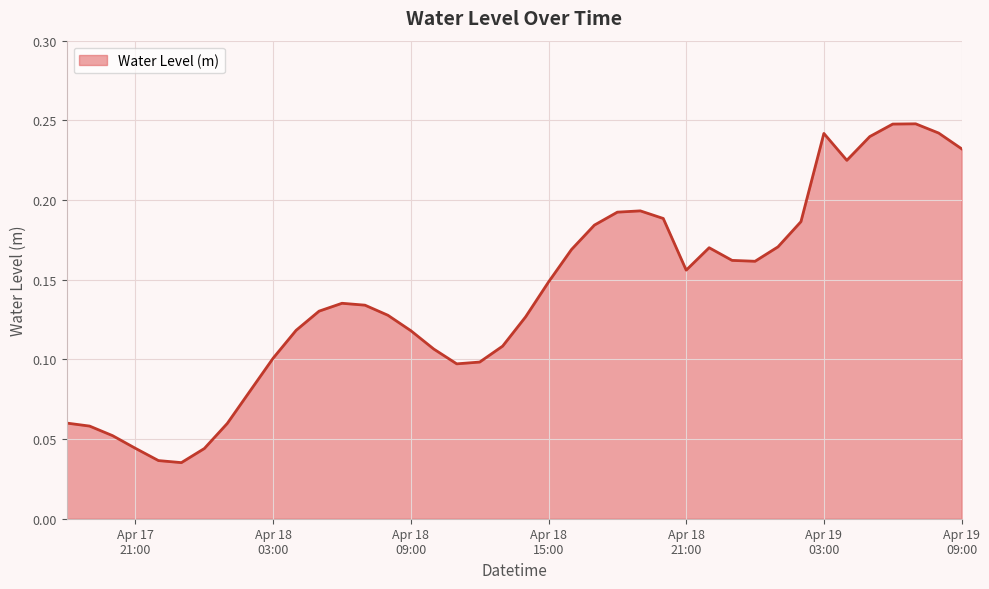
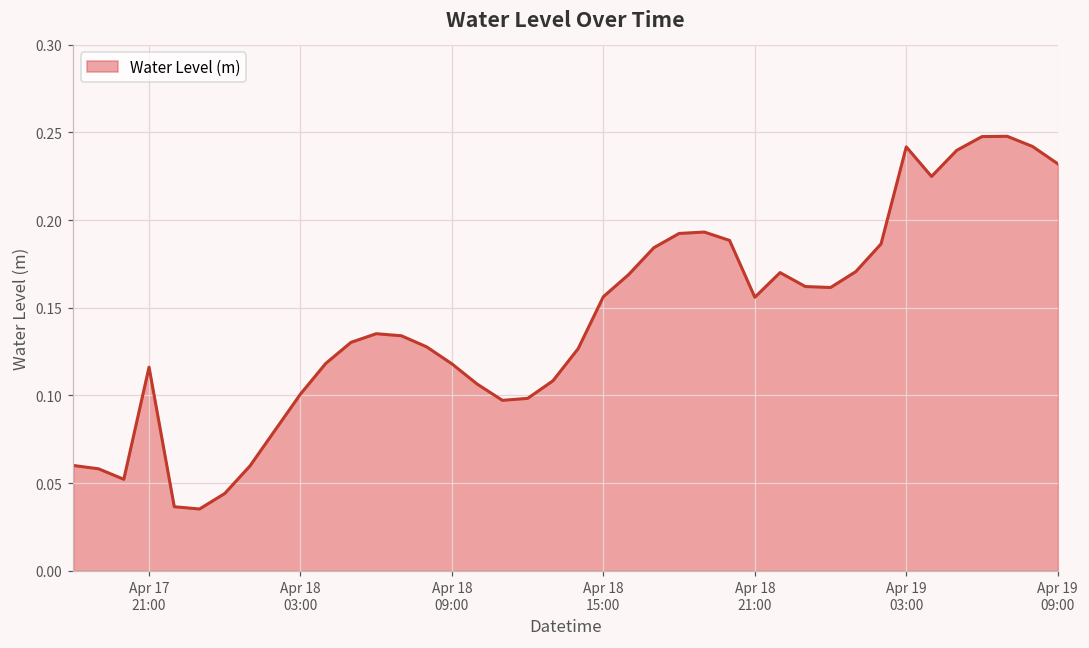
Apr 17 21:00: 0.044 -> 0.116
Apr 18 15:00: 0.149 -> 0.156
